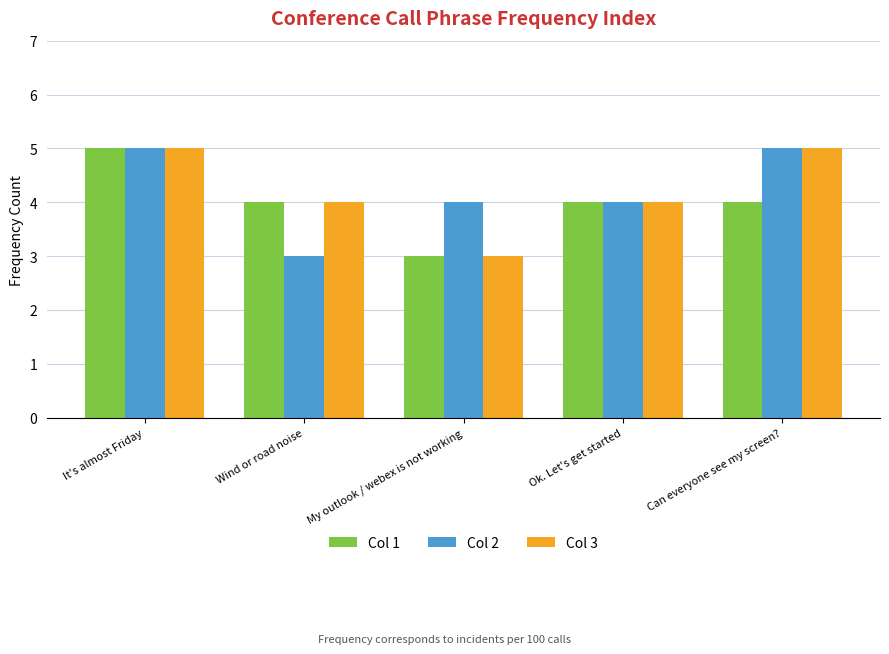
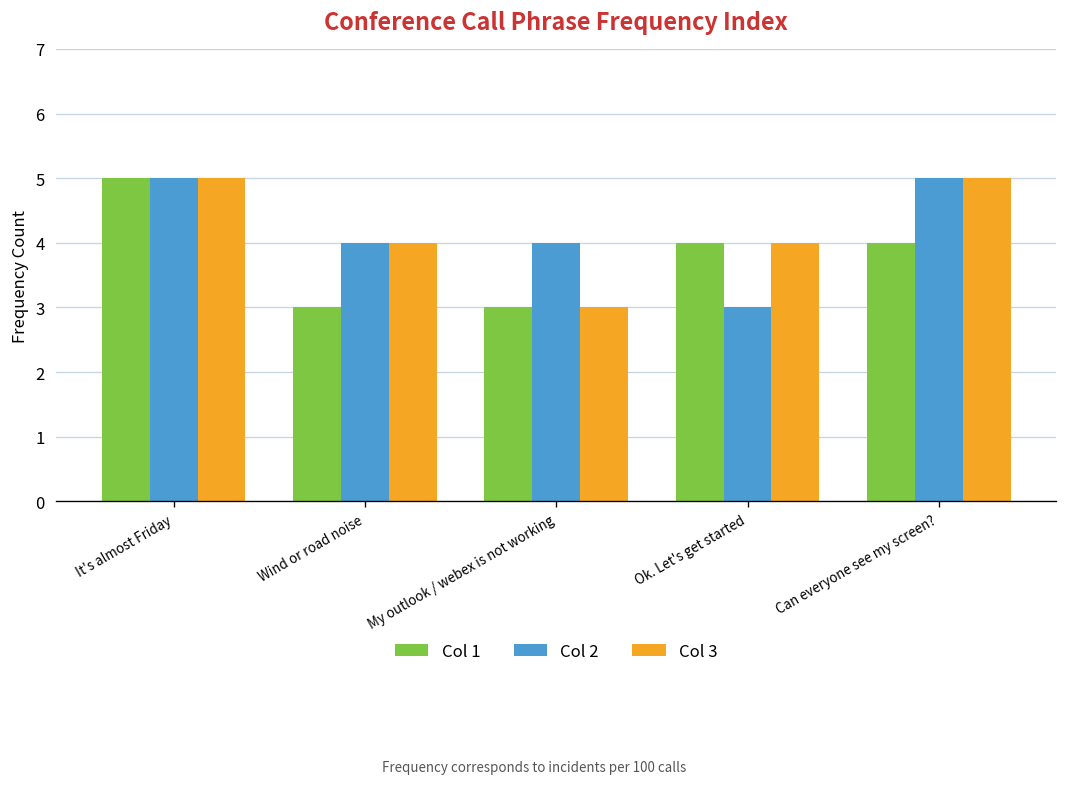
Col 1, Wind or road noise: 4 -> 3
Col 2, Wind or road noise: 3 -> 4
Col 2, Ok. Let's get started: 4 -> 3
